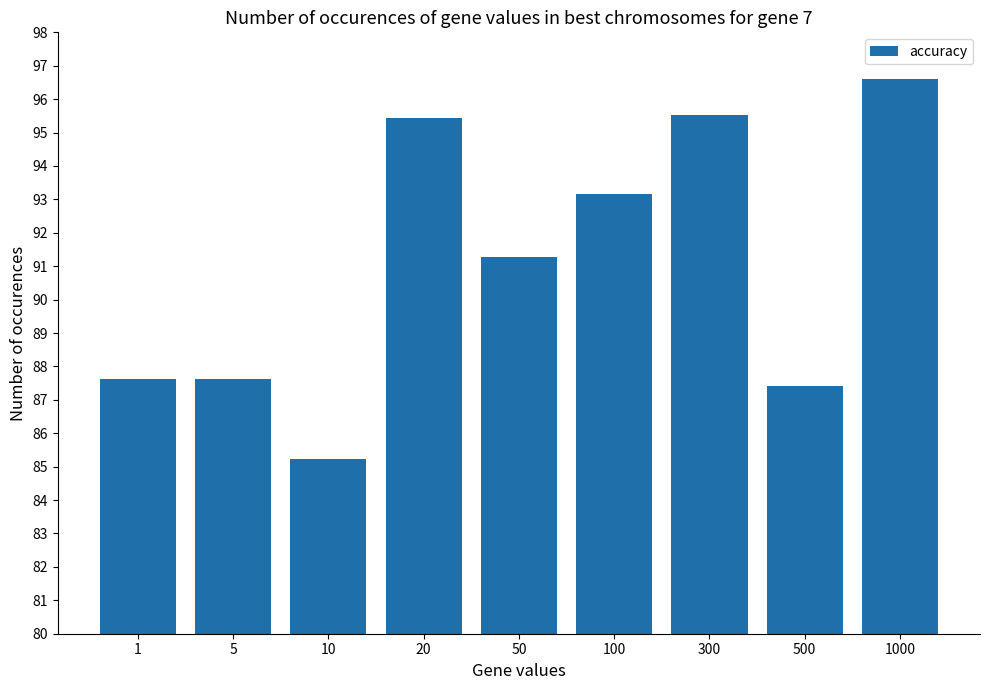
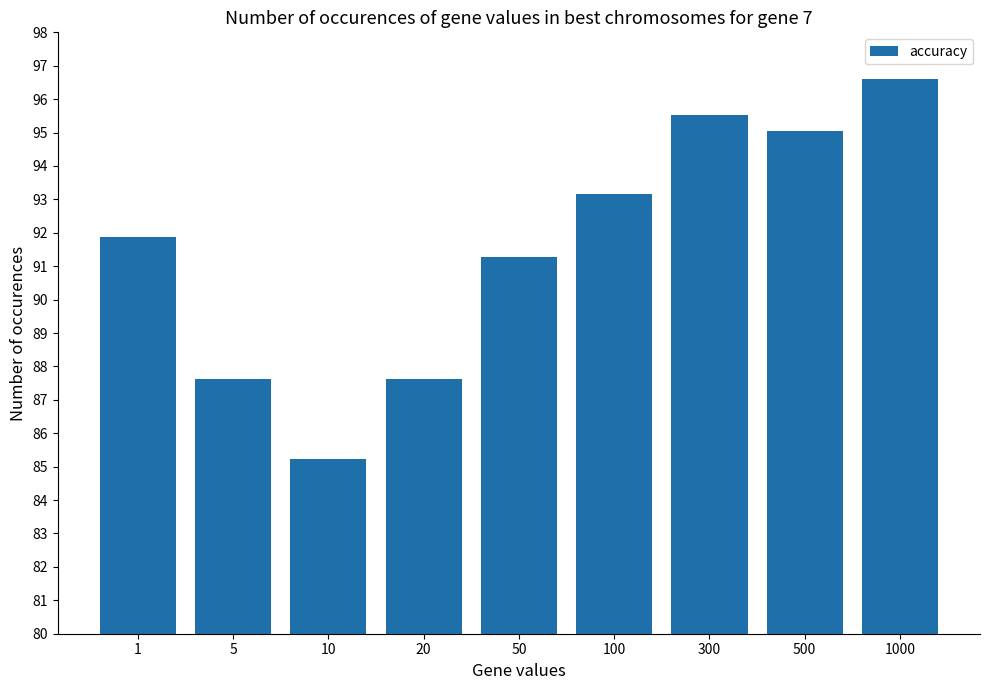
1: 87.6 -> 91.9
20: 95.5 -> 87.6
500: 87.4 -> 95.1
